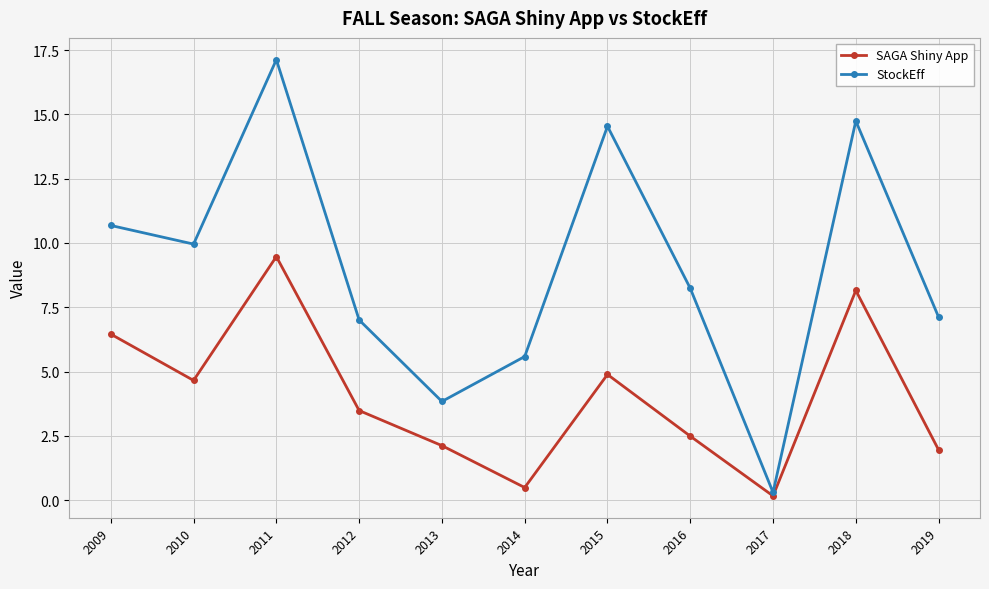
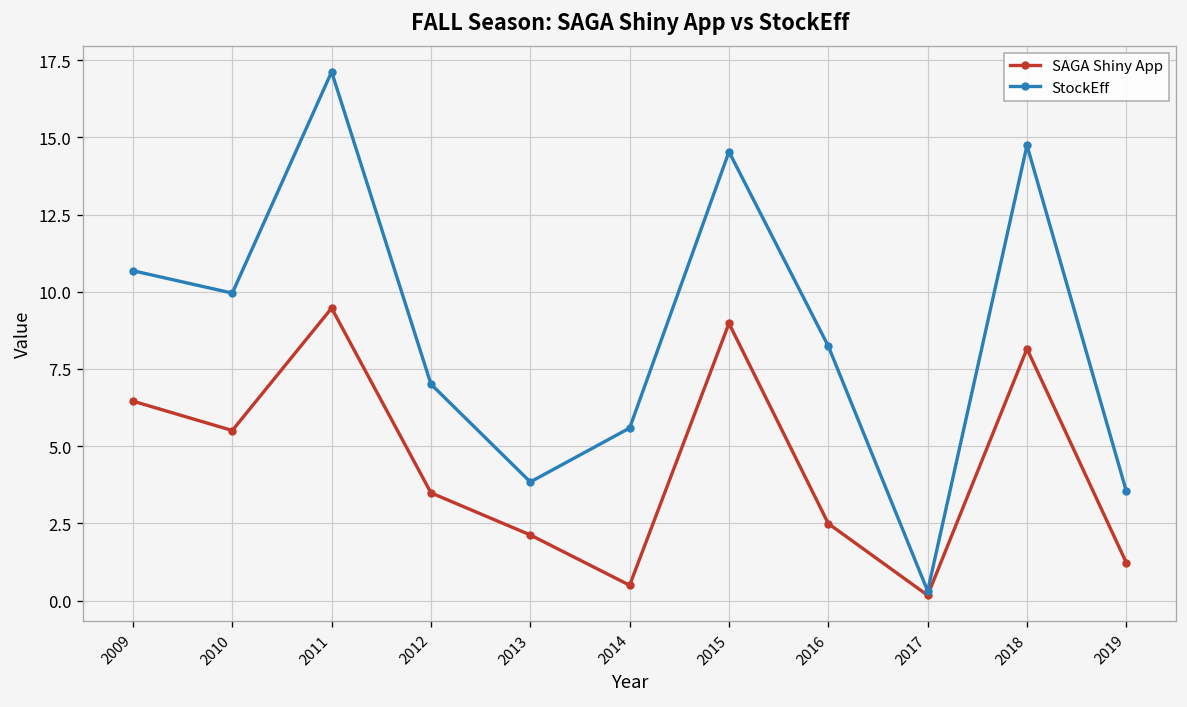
SAGA Shiny App, 2010: 4.7 -> 5.5
SAGA Shiny App, 2015: 4.9 -> 9.0
SAGA Shiny App, 2019: 2.0 -> 1.2
StockEff, 2019: 7.1 -> 3.5
